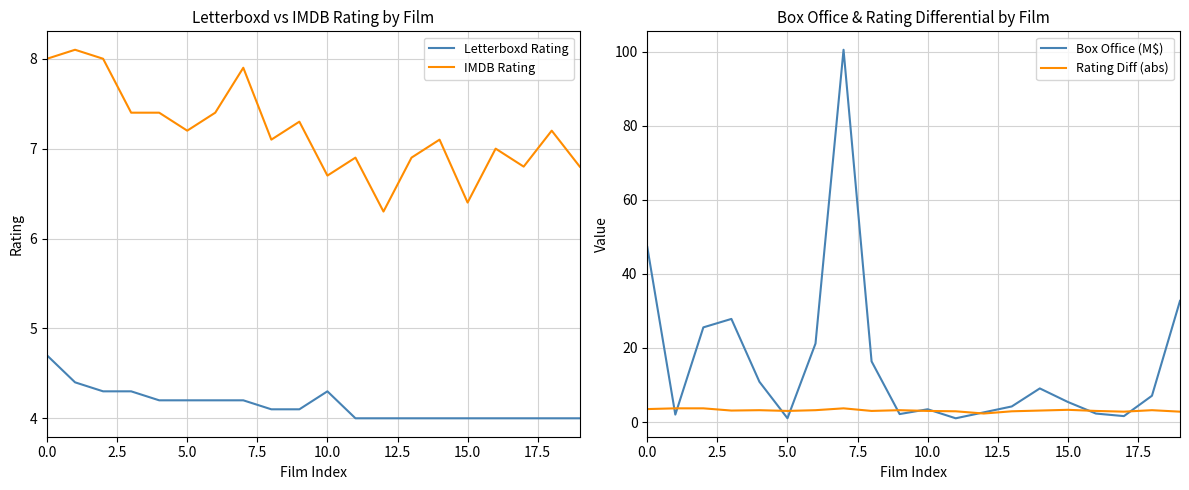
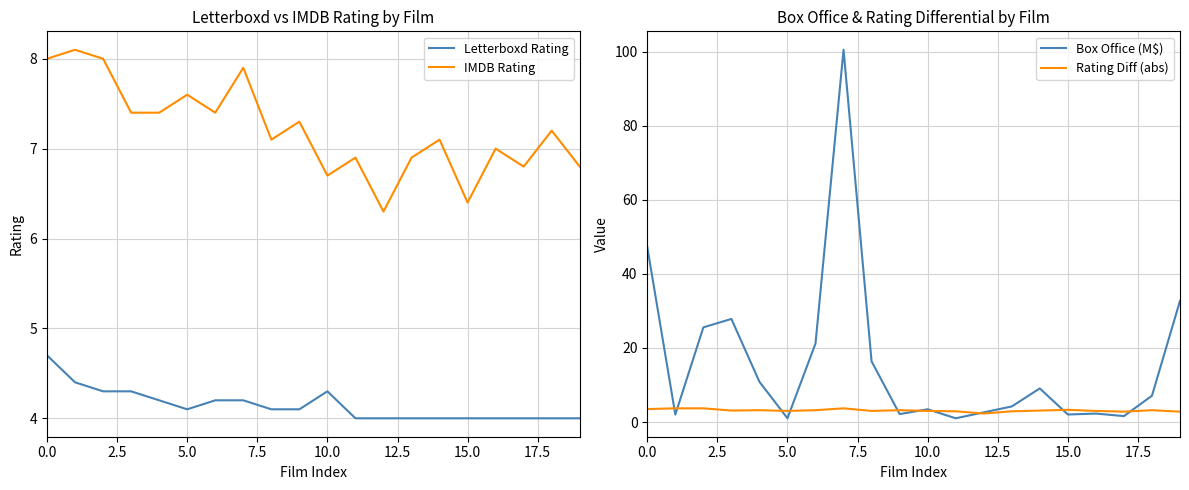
Letterboxd vs IMDB Rating by Film, Letterboxd Rating, 5.0: 4.2 -> 4.1
Letterboxd vs IMDB Rating by Film, IMDB Rating, 5.0: 7.2 -> 7.6
Box Office & Rating Differential by Film, Box Office (M$), 15.0: 5 -> 2
